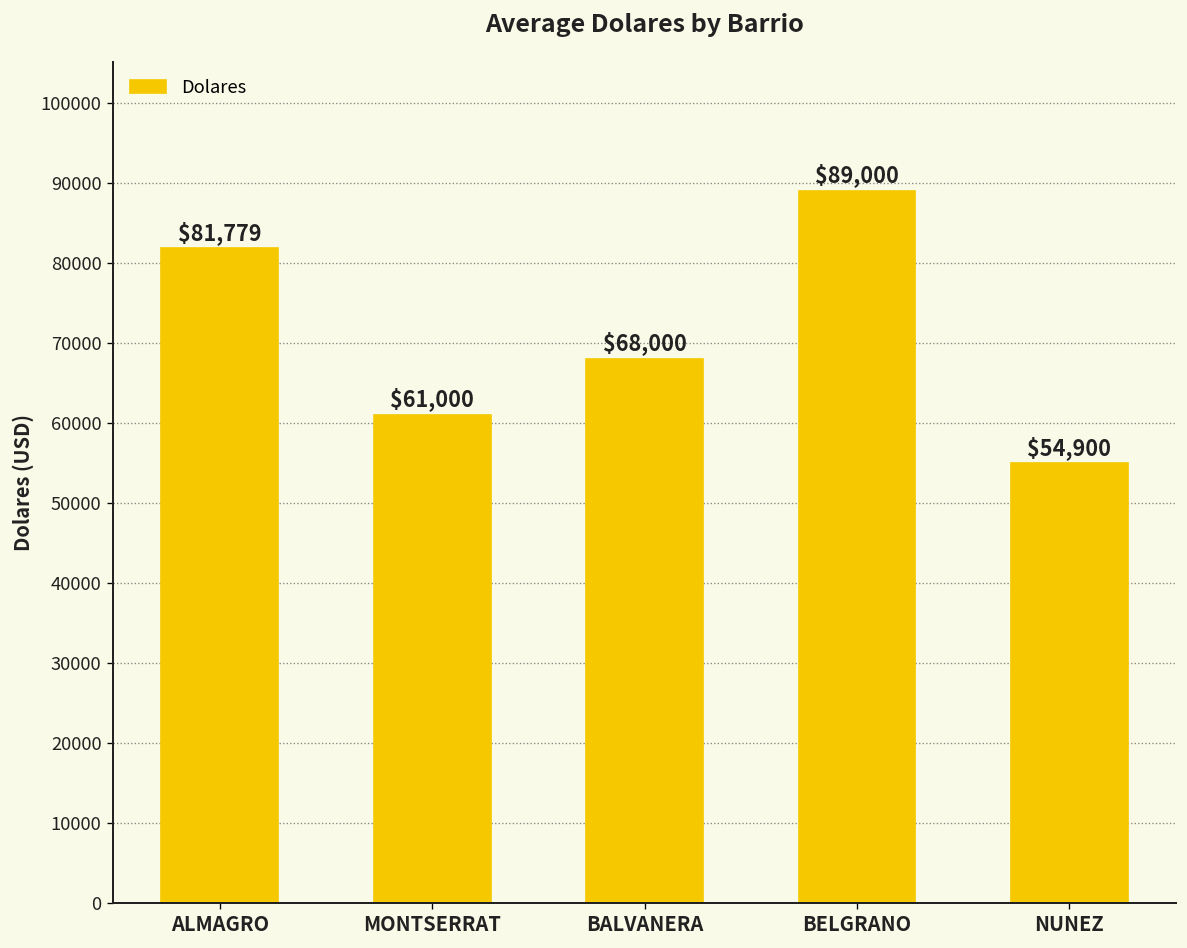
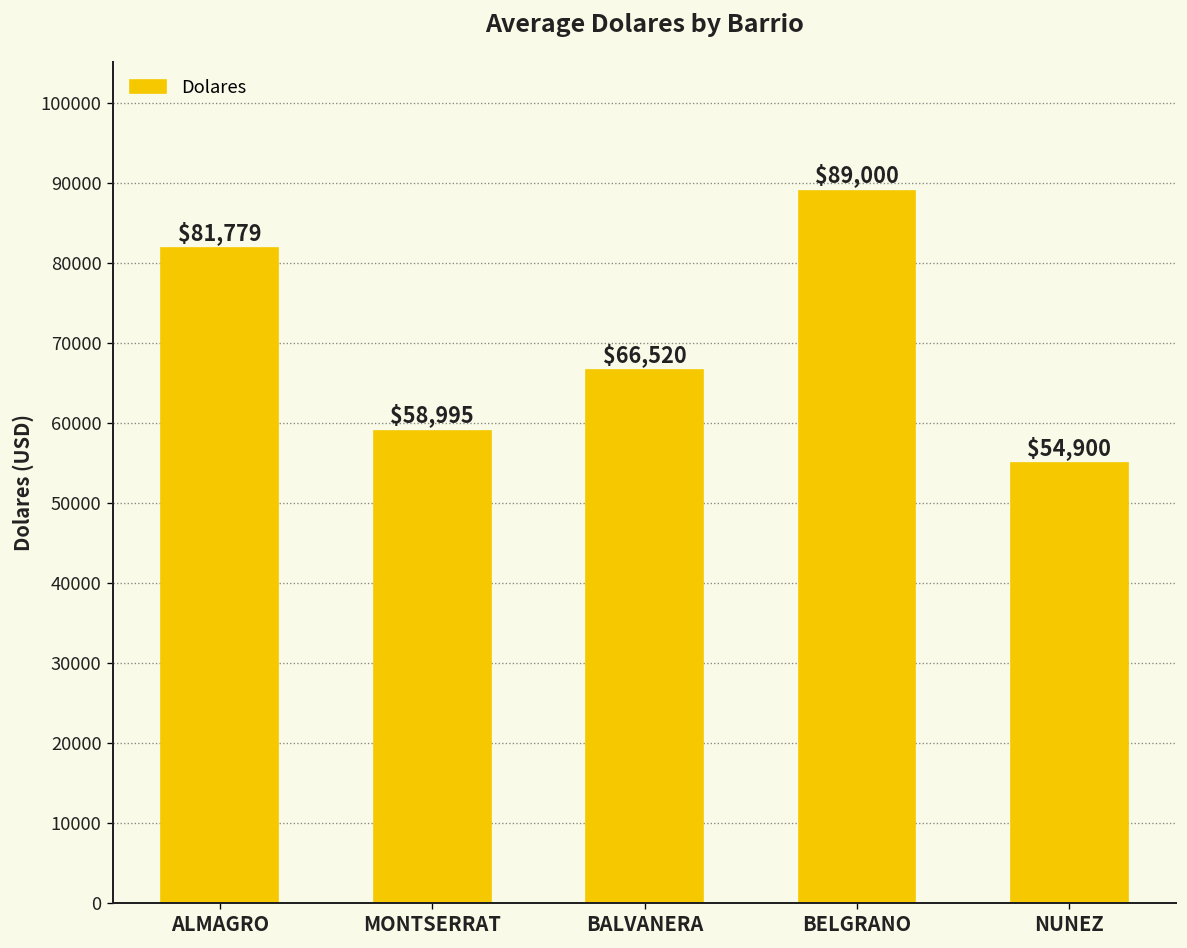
MONTSERRAT: $61,000 -> $58,995
BALVANERA: $68,000 -> $66,520
